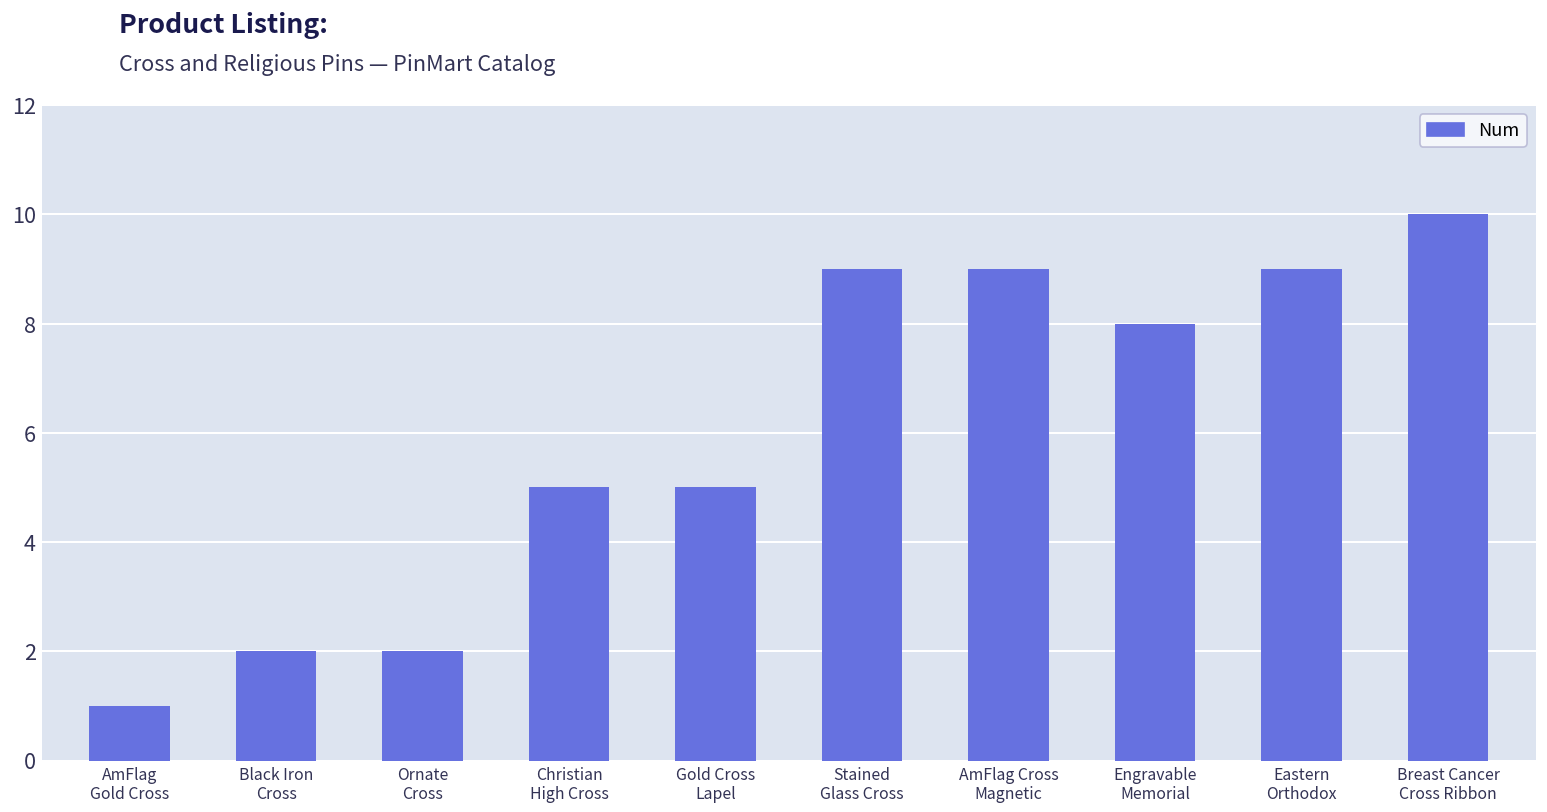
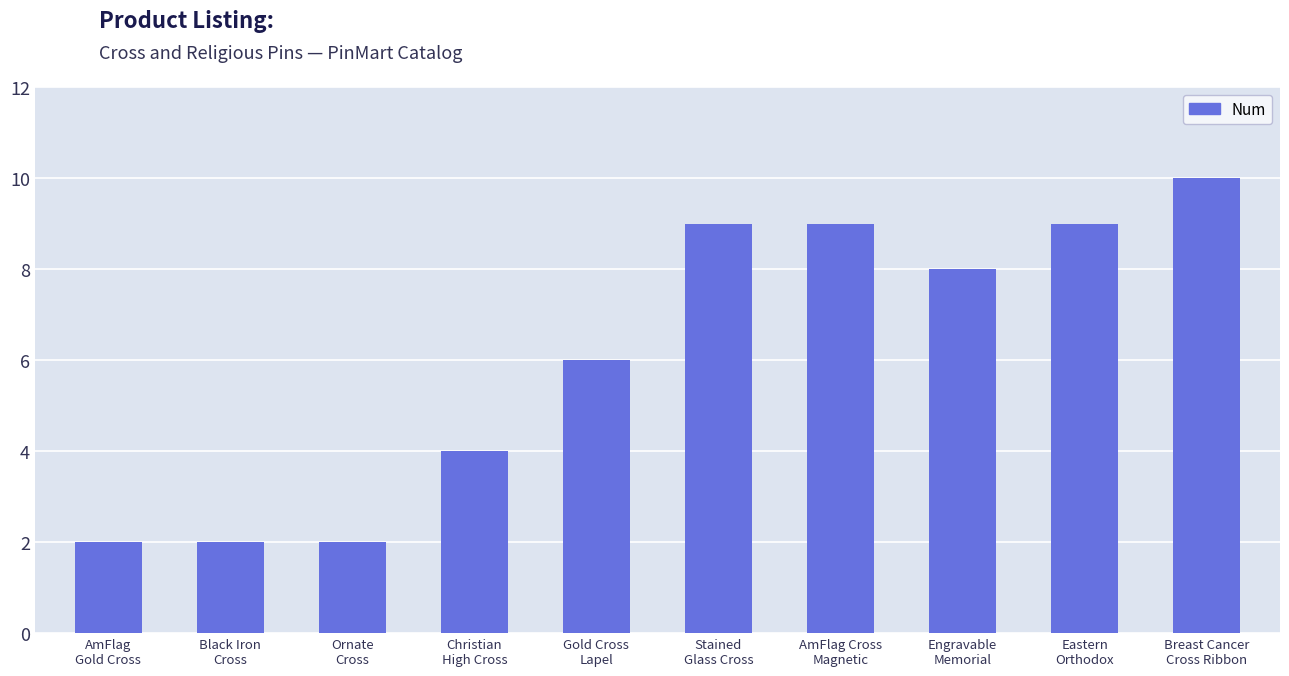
AmFlag Gold Cross: 1 -> 2
Christian High Cross: 5 -> 4
Gold Cross Lapel: 5 -> 6
